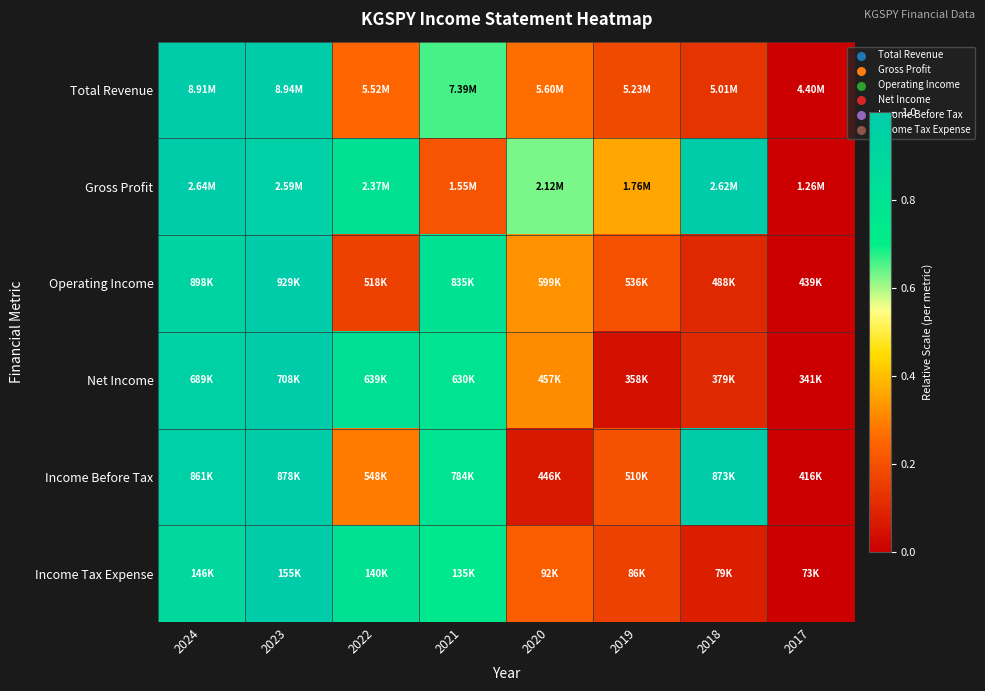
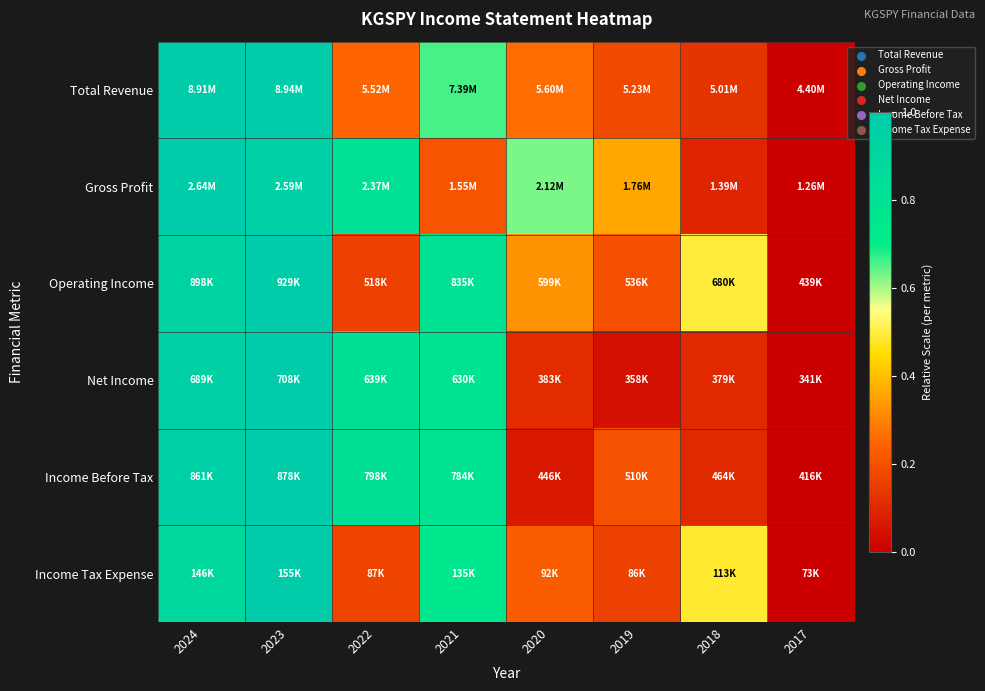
Gross Profit, 2018: 2.62M -> 1.39M
Operating Income, 2018: 488K -> 680K
Net Income, 2020: 457K -> 383K
Income Before Tax, 2022: 548K -> 798K
Income Before Tax, 2018: 873K -> 464K
Income Tax Expense, 2022: 140K -> 87K
Income Tax Expense, 2018: 79K -> 113K
